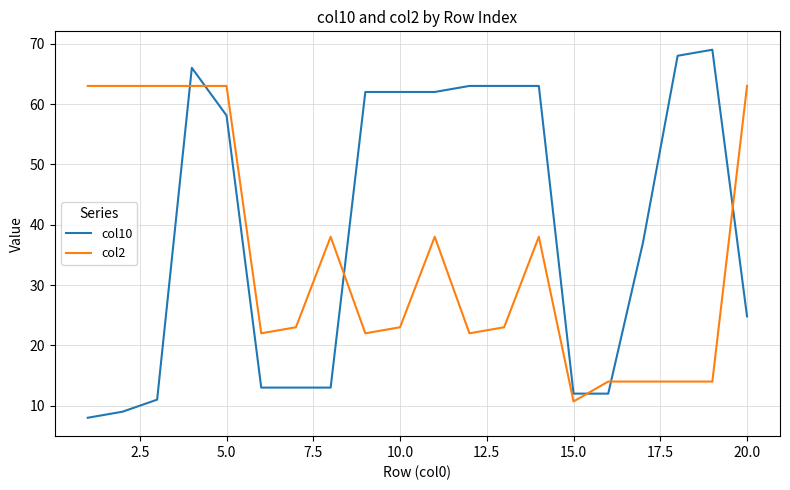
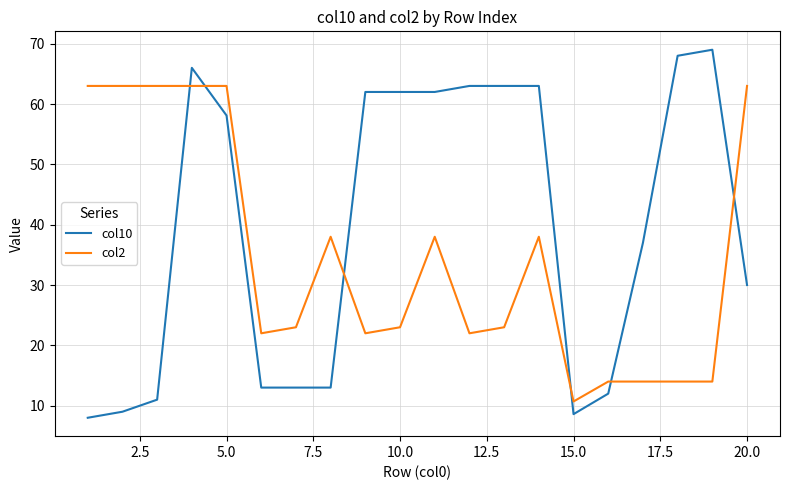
col10, 15.0: 12 -> 9
col10, 20.0: 25 -> 30
